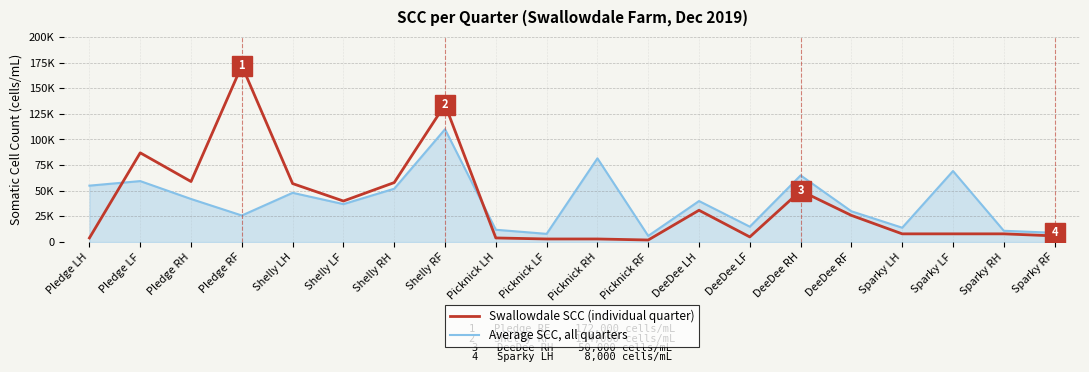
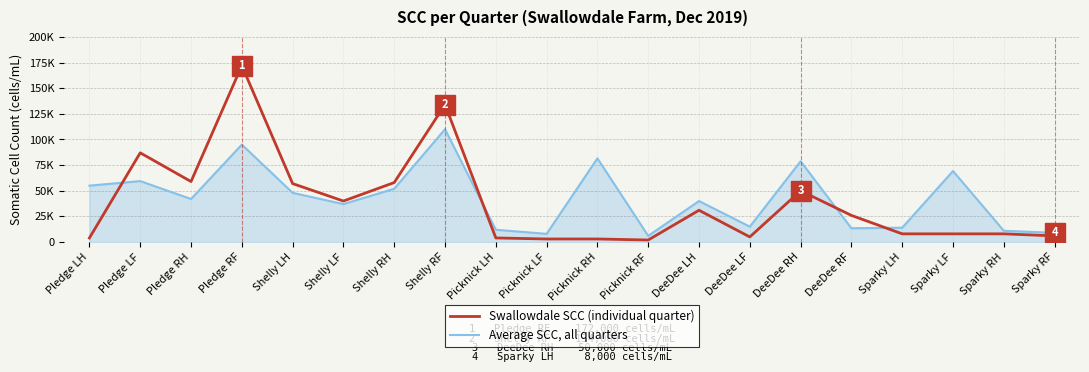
Average SCC, all quarters, Pledge RF: 26000 -> 95000
Average SCC, all quarters, DeeDee RH: 65000 -> 79000
Average SCC, all quarters, DeeDee RF: 30000 -> 13000
